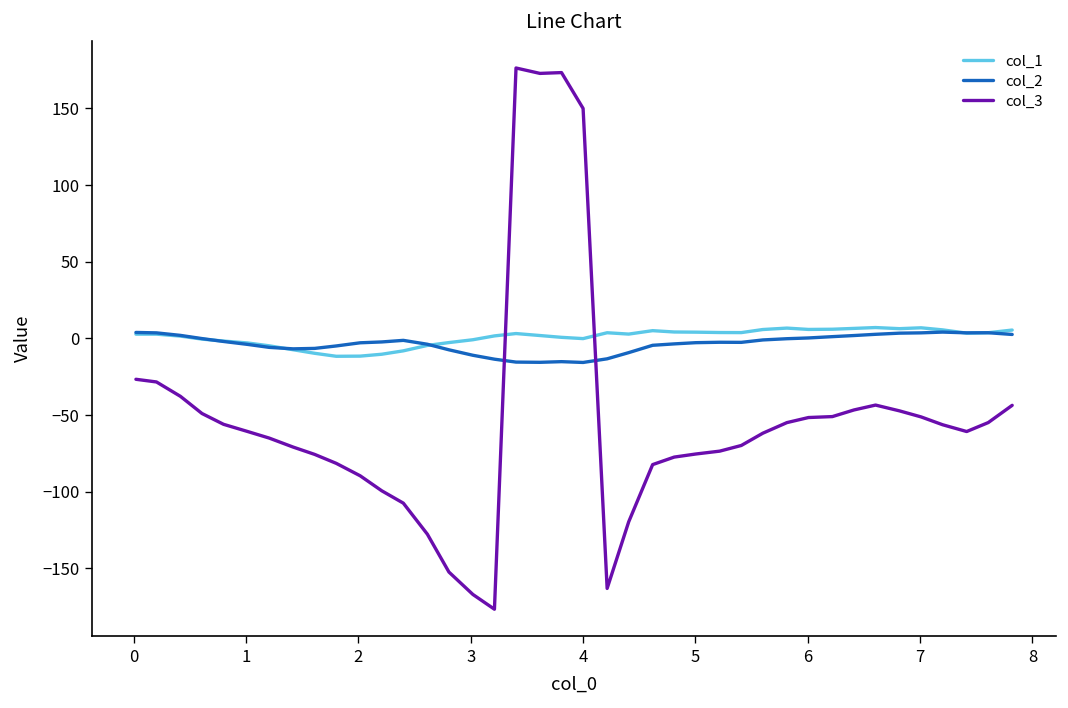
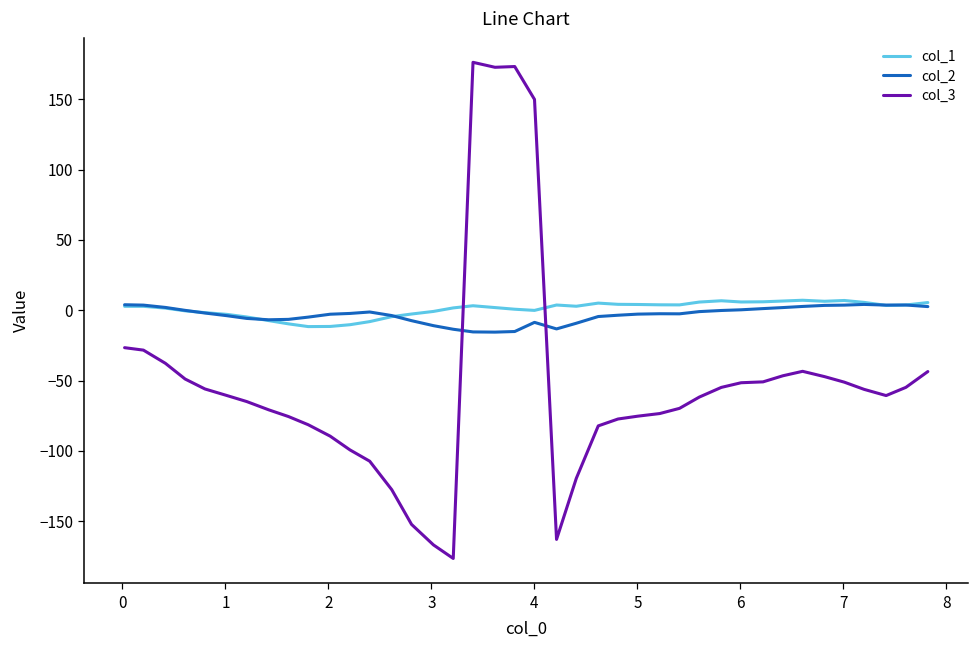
col_2, 4: -16 -> -9
